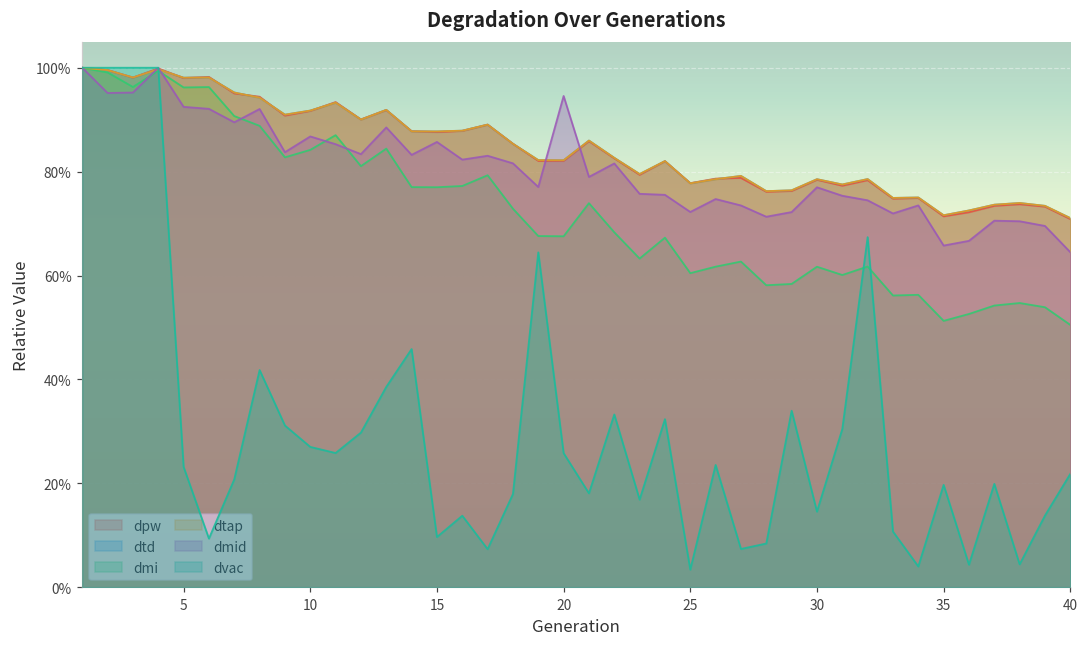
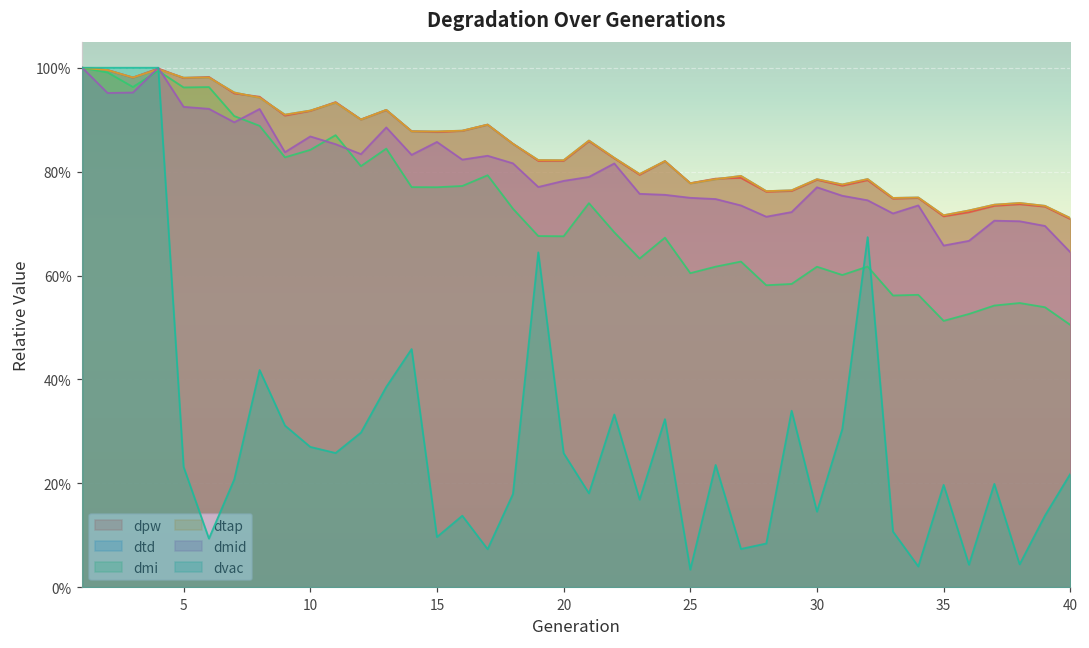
dmid, 20: 95% -> 78%
dmid, 25: 72% -> 75%
